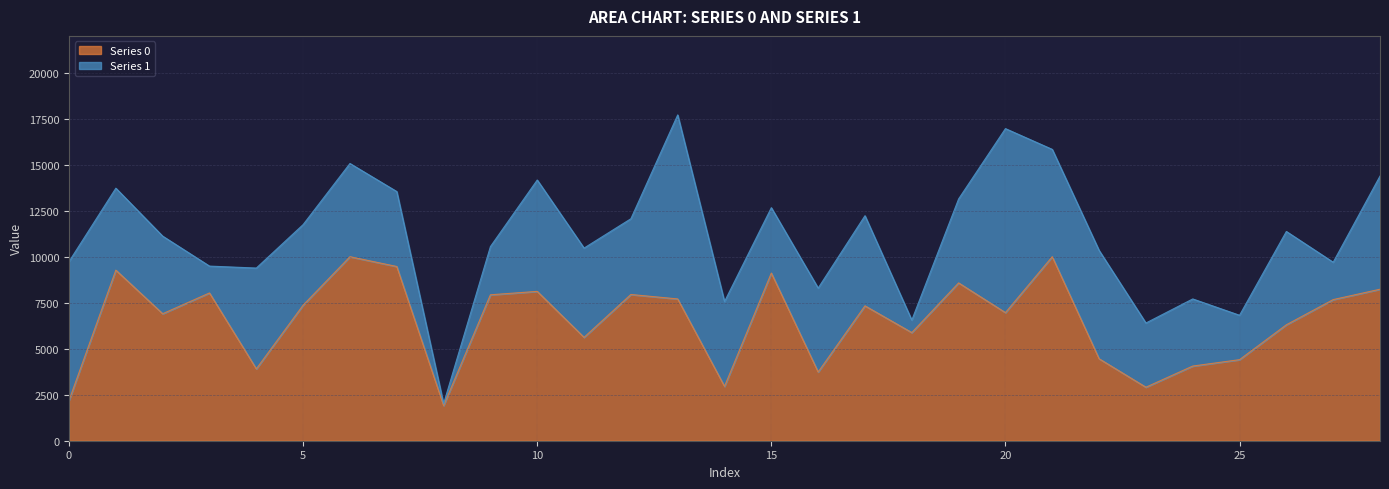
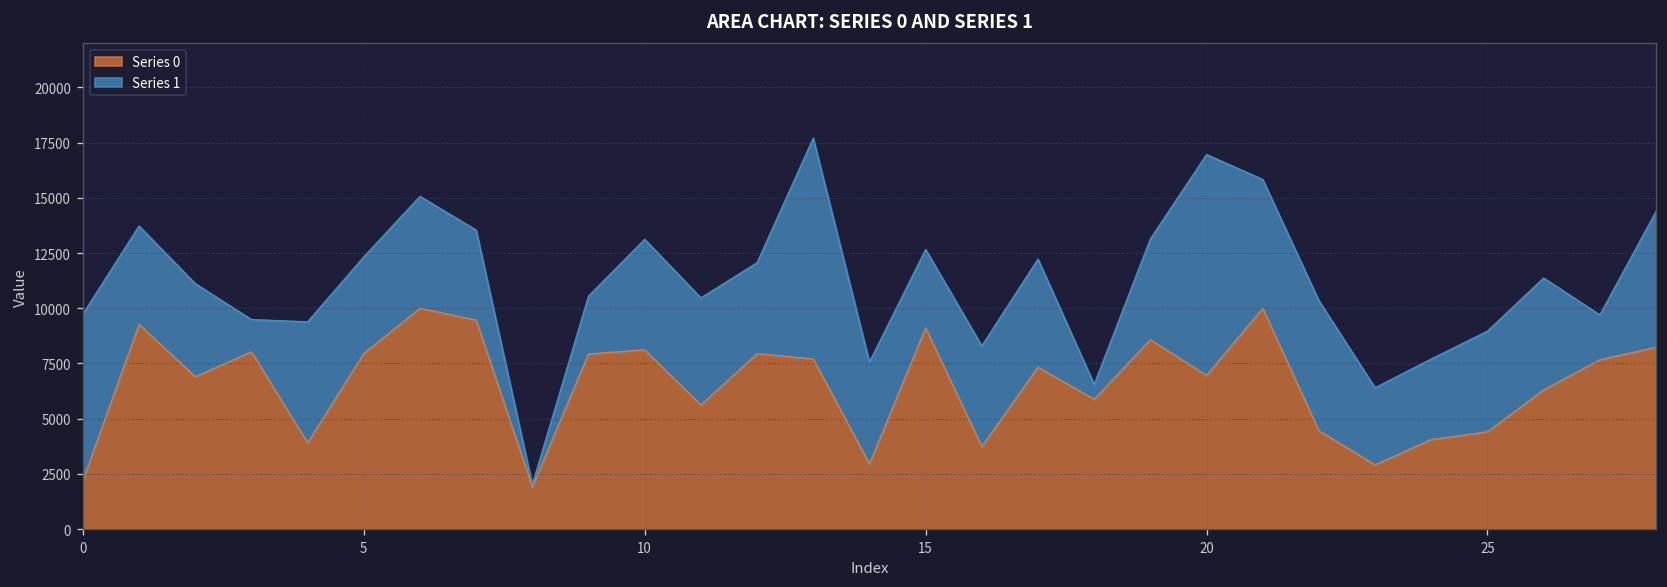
Series 0, 5: 7400 -> 7900
Series 1, 10: 6100 -> 5000
Series 1, 25: 2400 -> 4600
